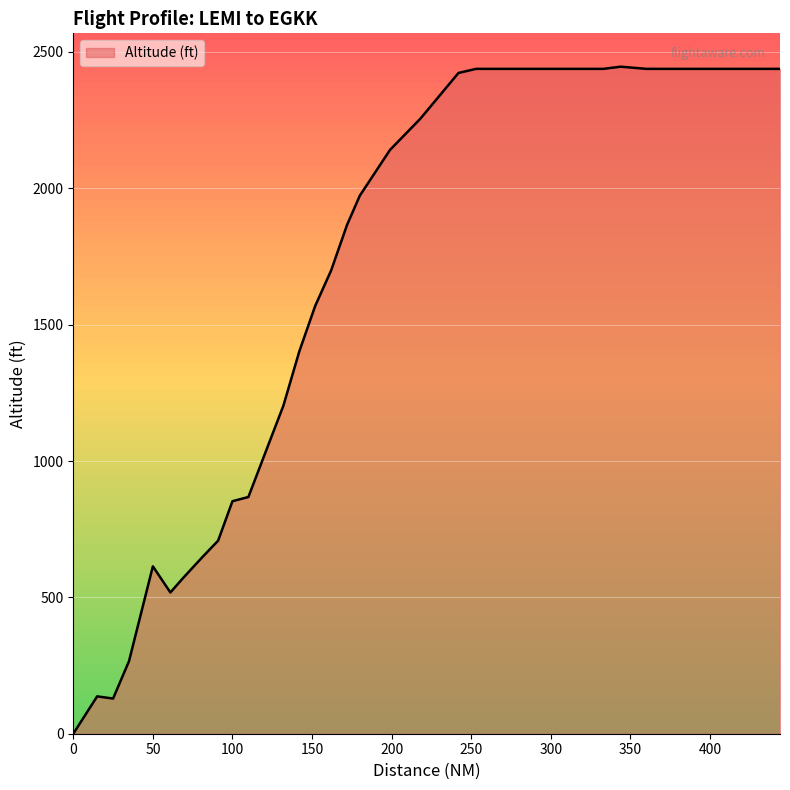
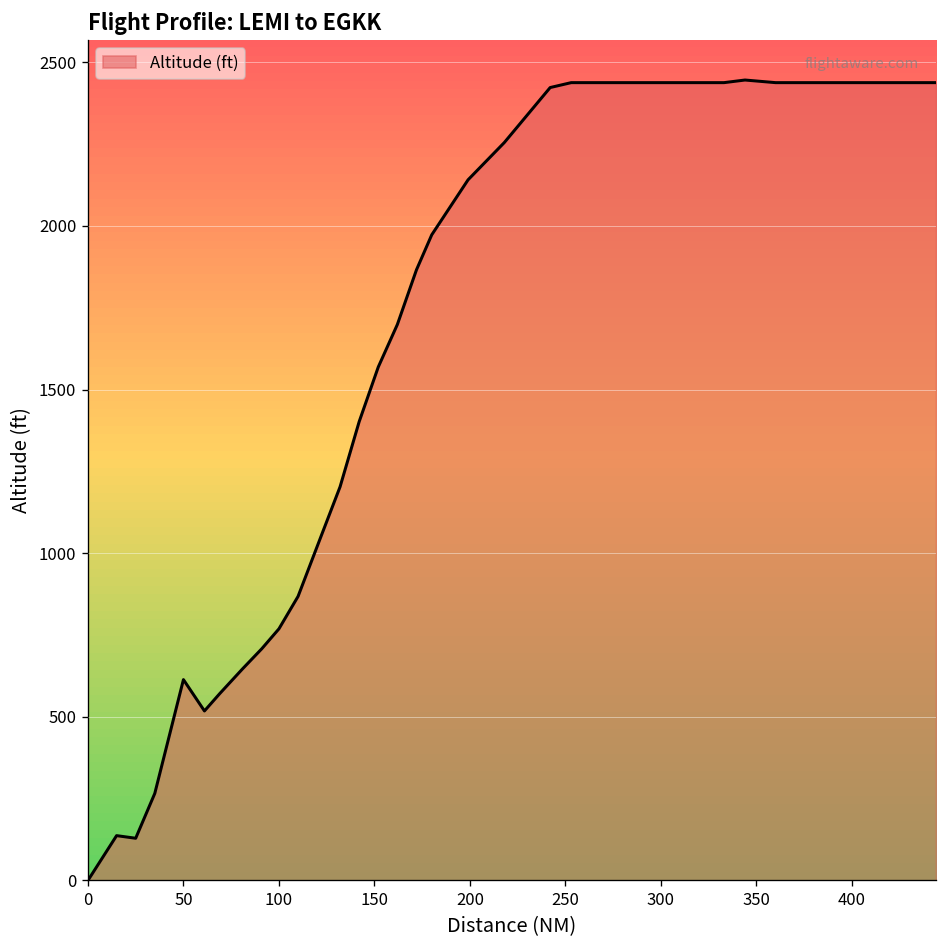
100: 850 -> 770
